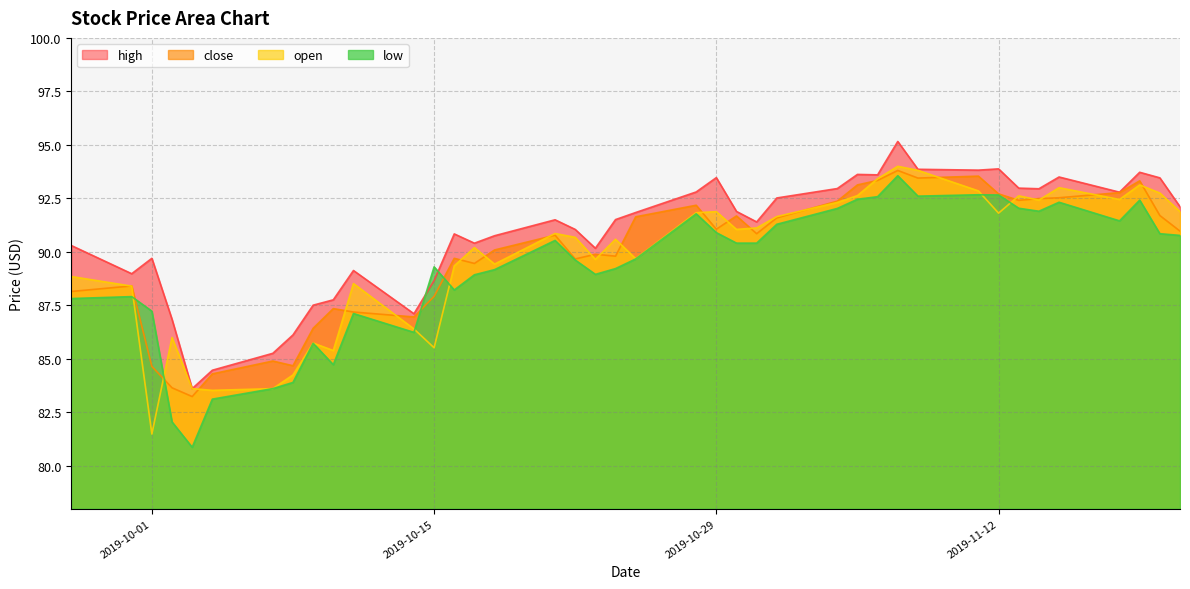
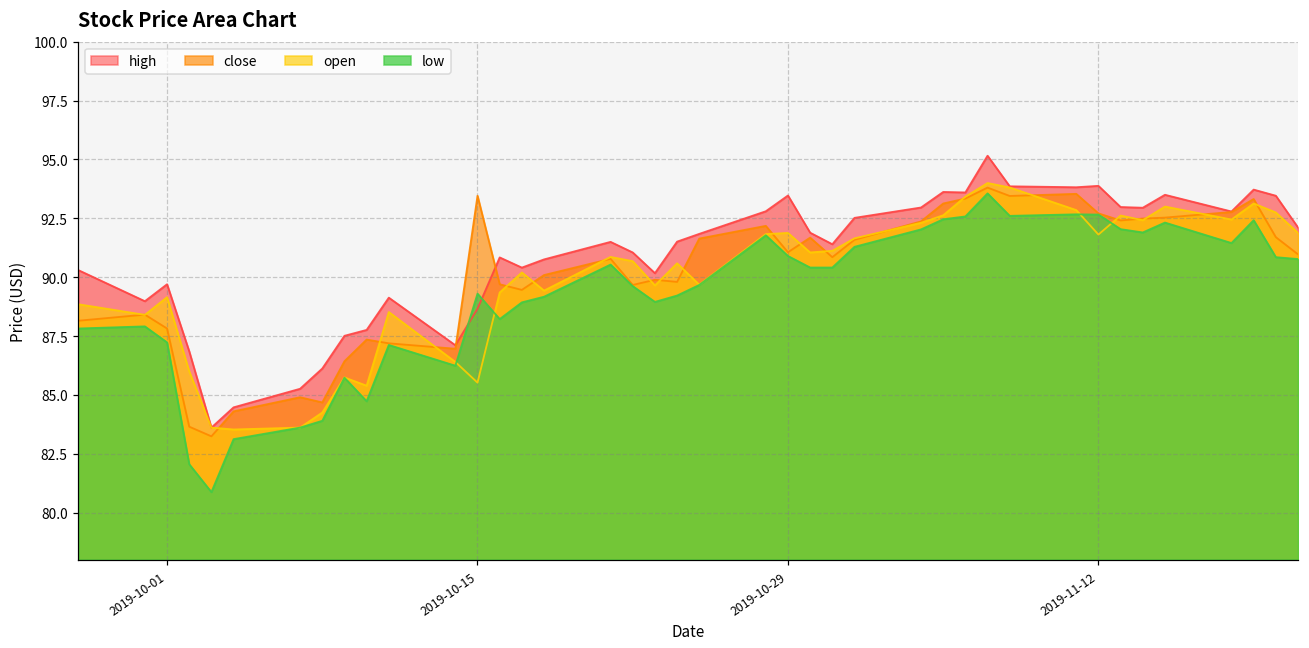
close, 2019-10-01: 84.7 -> 87.8
open, 2019-10-01: 81.5 -> 89.2
close, 2019-10-15: 87.9 -> 93.5
